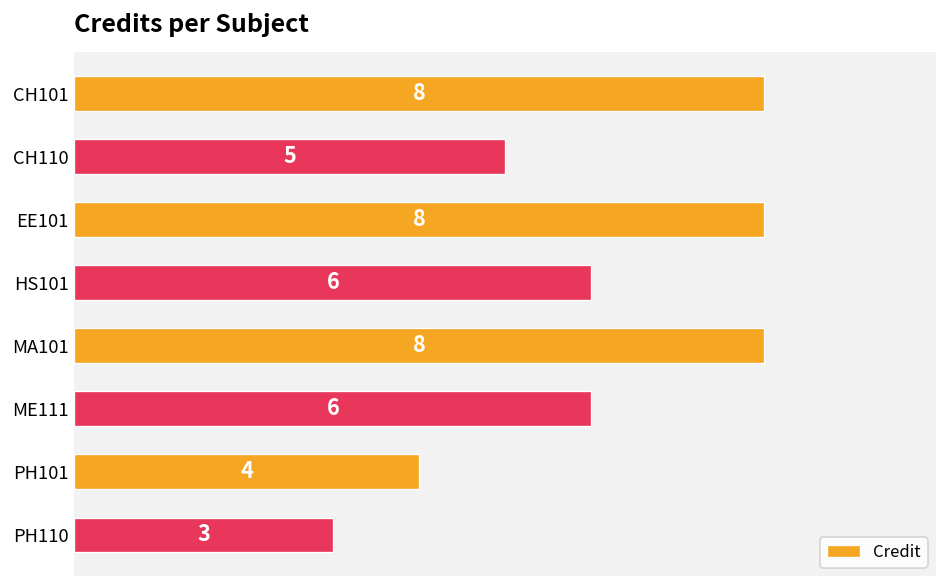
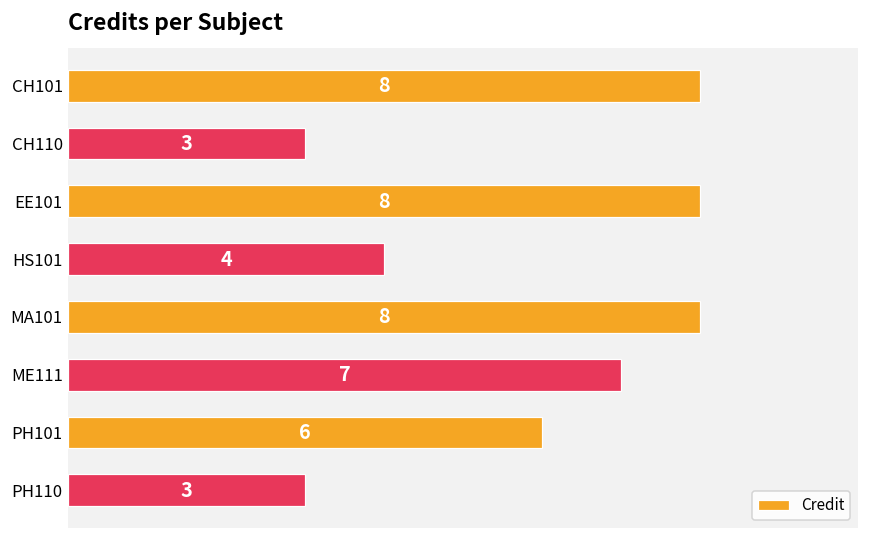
CH110: 5 -> 3
HS101: 6 -> 4
ME111: 6 -> 7
PH101: 4 -> 6
